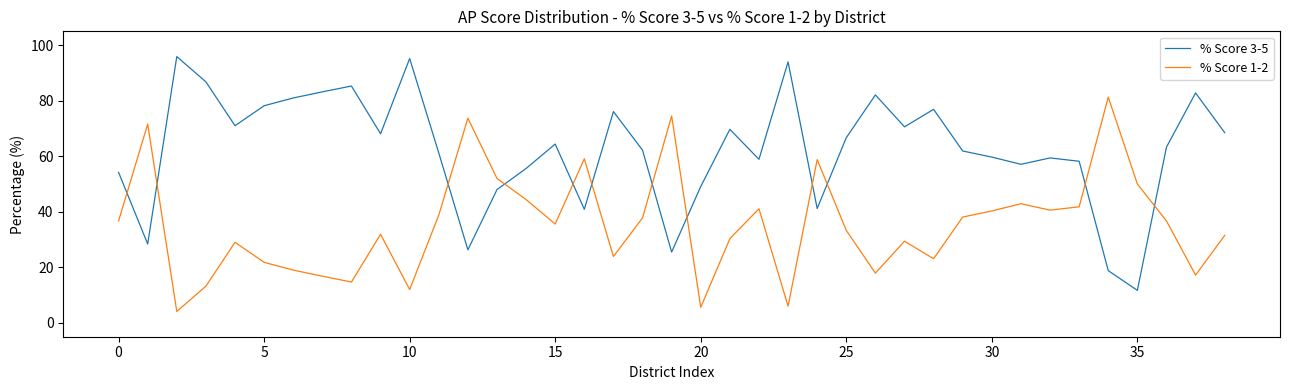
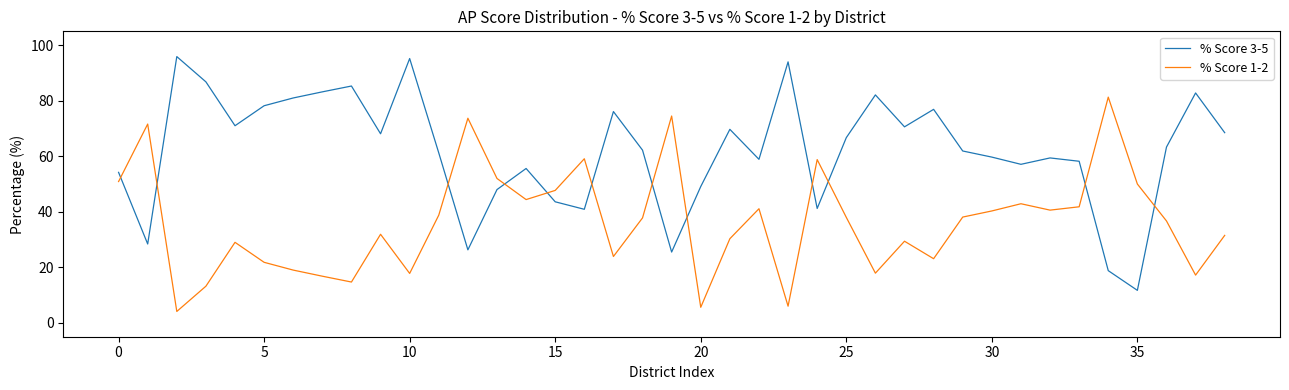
% Score 1-2, 0: 37 -> 51
% Score 1-2, 10: 12 -> 18
% Score 3-5, 15: 64 -> 44
% Score 1-2, 15: 36 -> 48
% Score 1-2, 25: 33 -> 38
